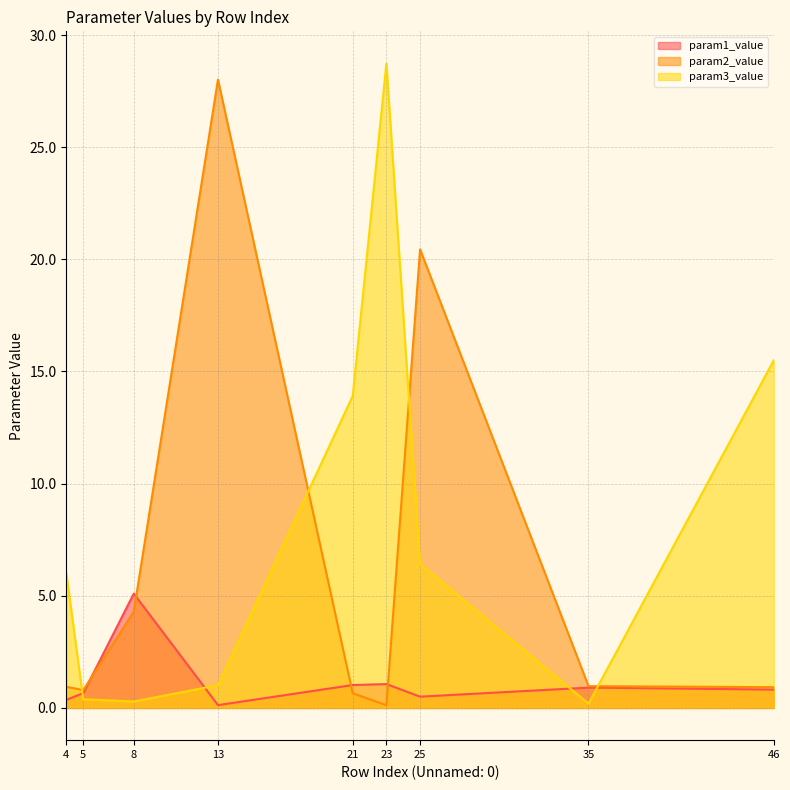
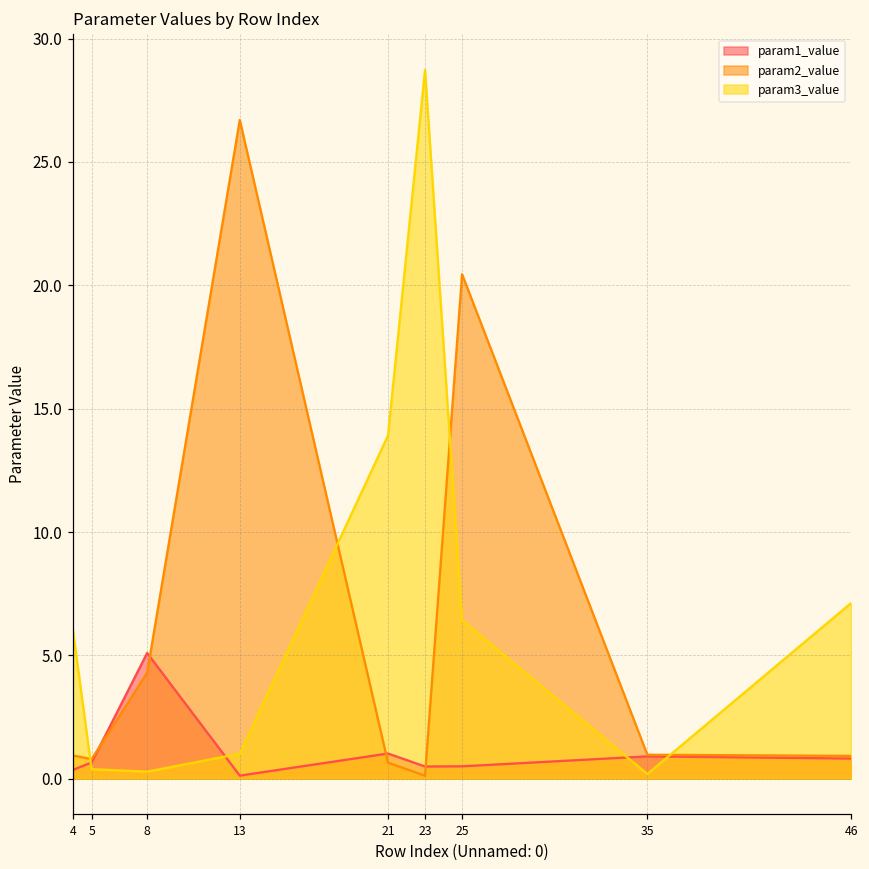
param2_value, 13: 28.0 -> 26.7
param1_value, 23: 1.1 -> 0.5
param3_value, 46: 15.5 -> 7.1
